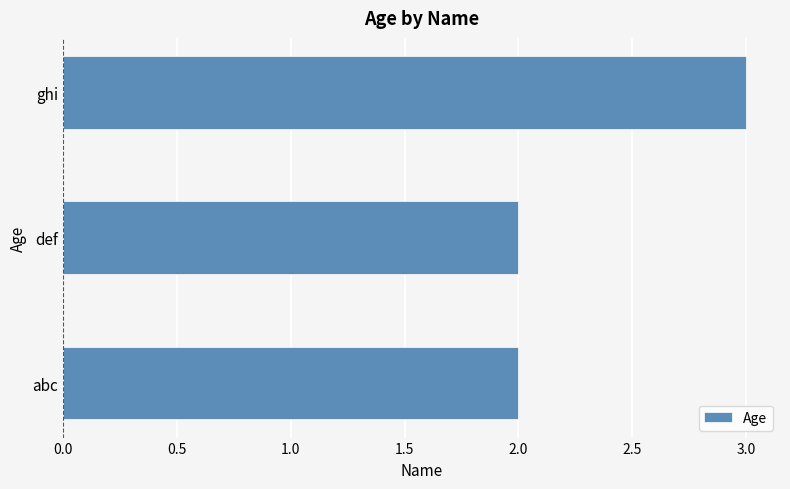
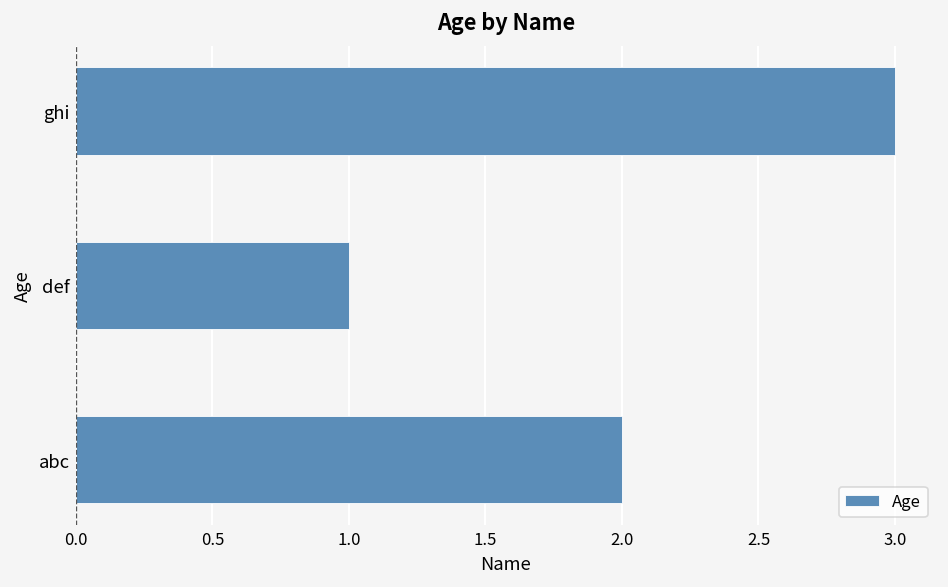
def: 2 -> 1
